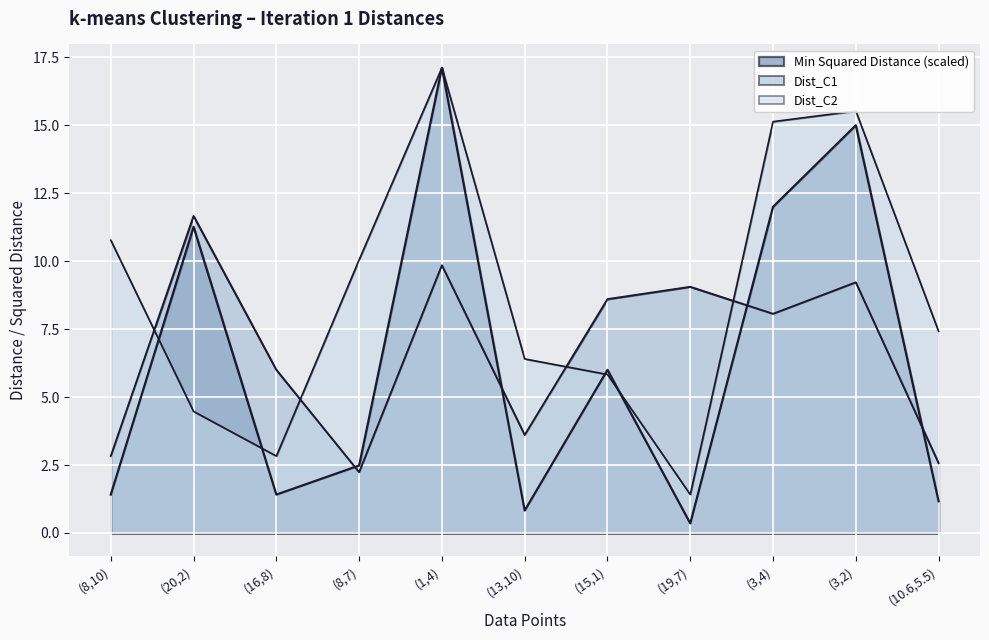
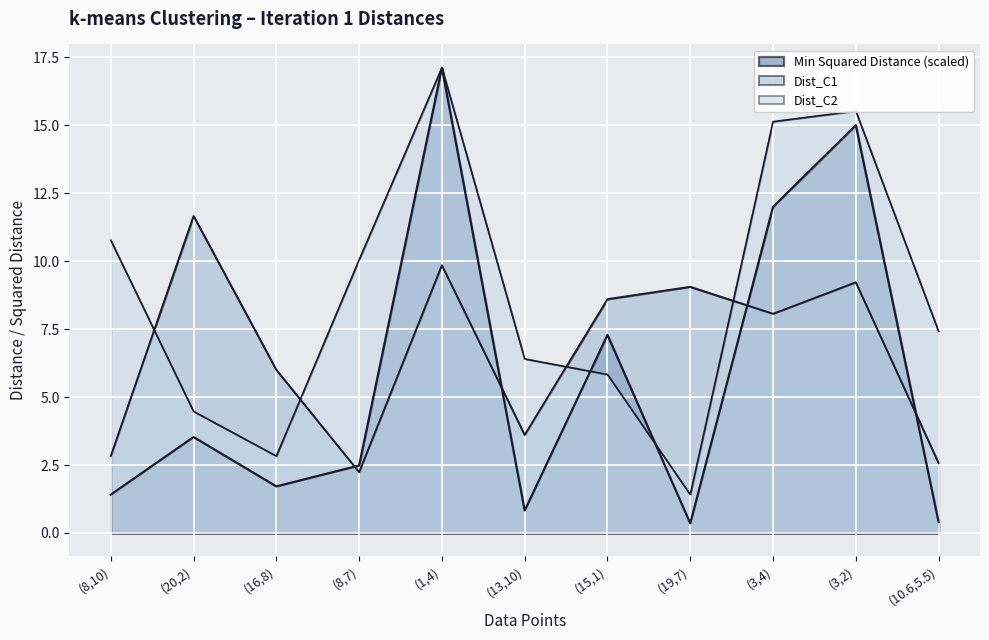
Min Squared Distance (scaled), (20,2): 11.3 -> 3.5
Min Squared Distance (scaled), (16,8): 1.4 -> 1.7
Min Squared Distance (scaled), (15,1): 6.0 -> 7.3
Min Squared Distance (scaled), (10.6,5.5): 1.2 -> 0.4
